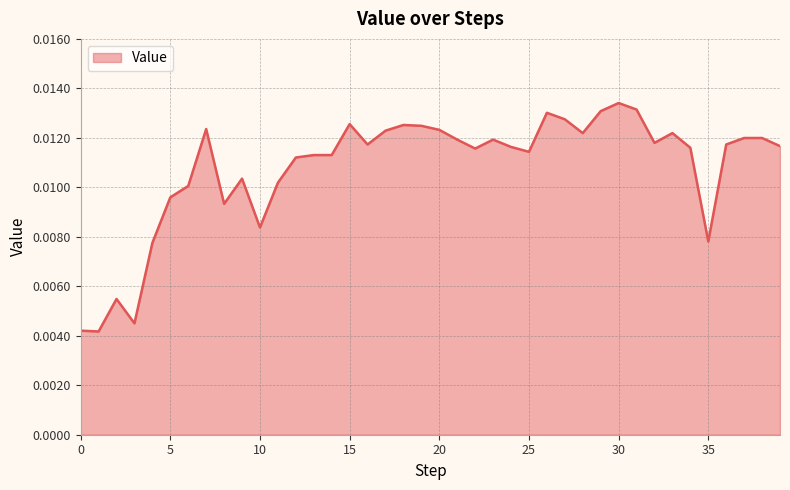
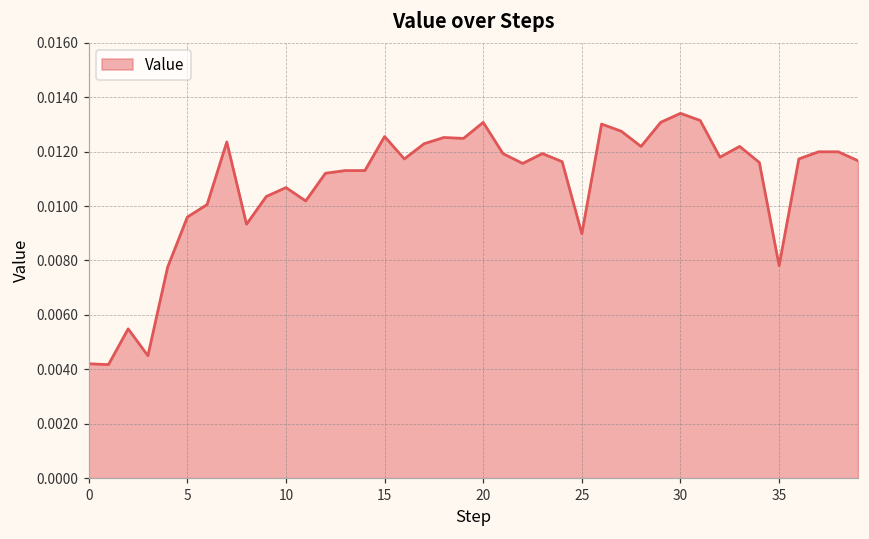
10: 0.0084 -> 0.0107
20: 0.0123 -> 0.0131
25: 0.0114 -> 0.0090
